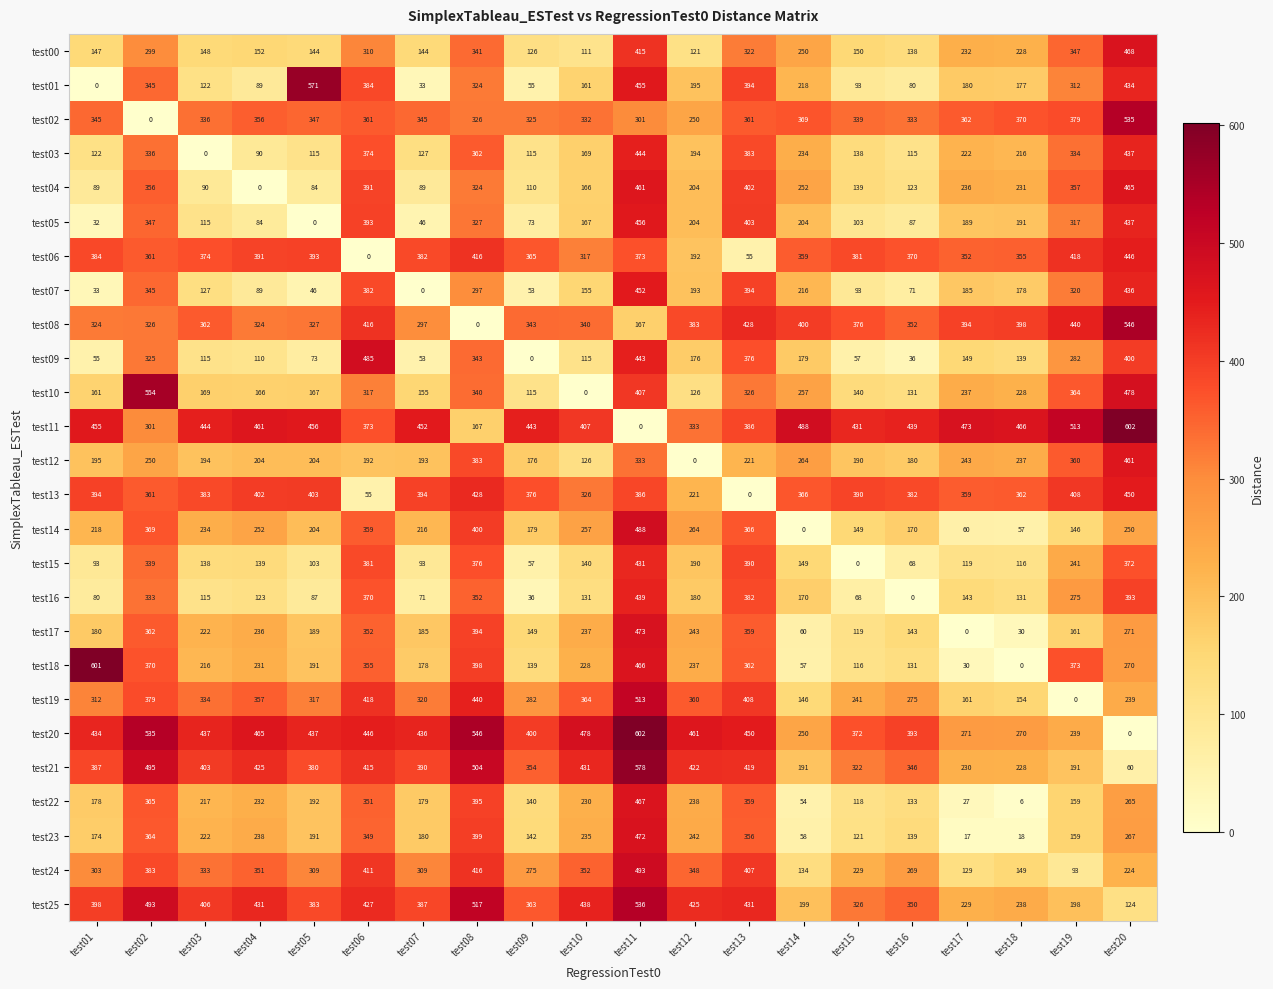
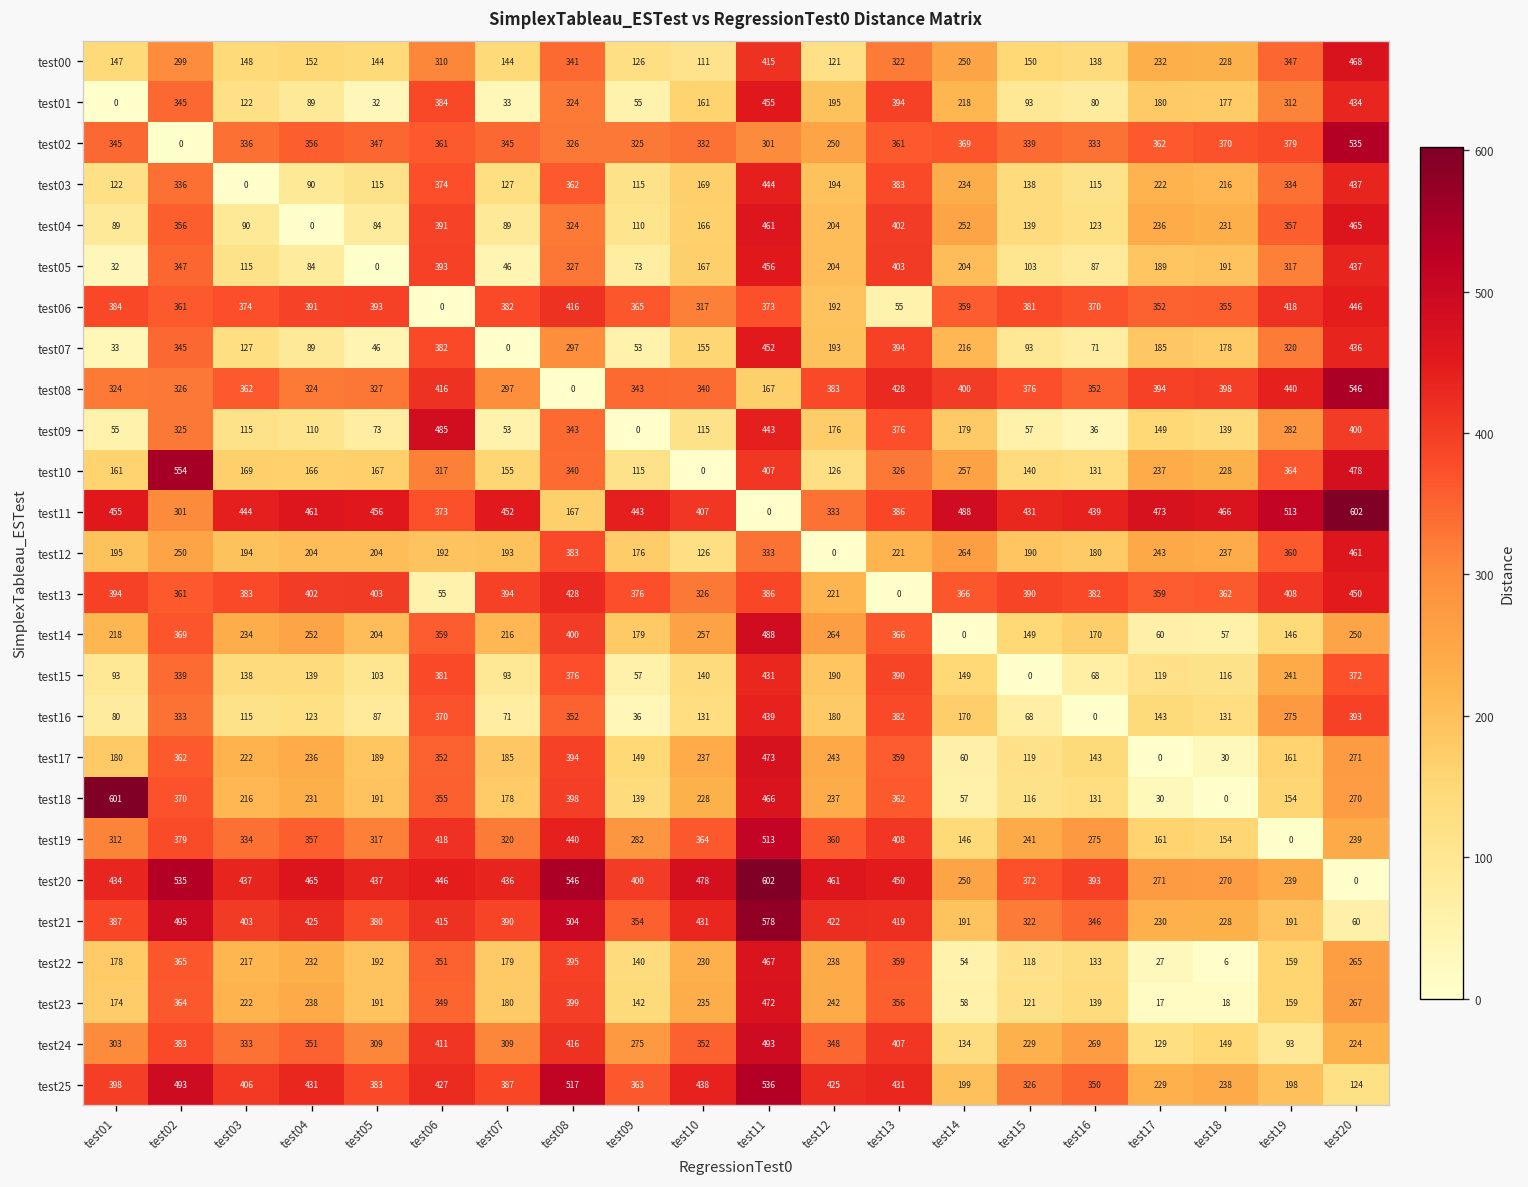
test01, test05: 571 -> 32
test18, test19: 373 -> 154
